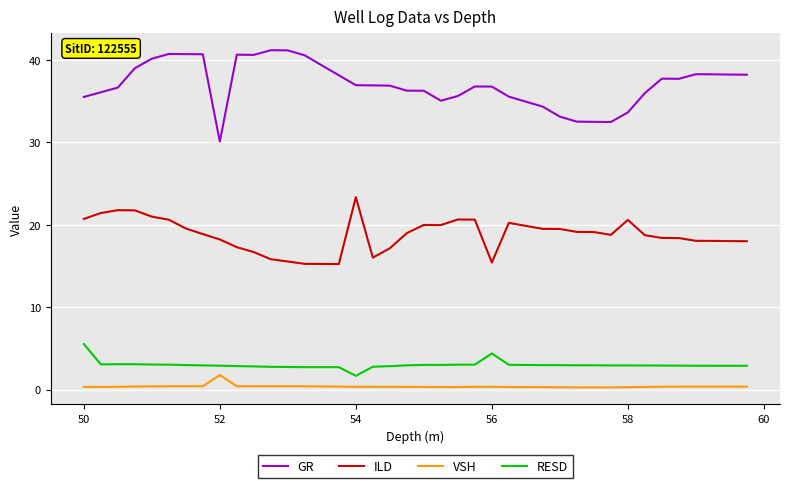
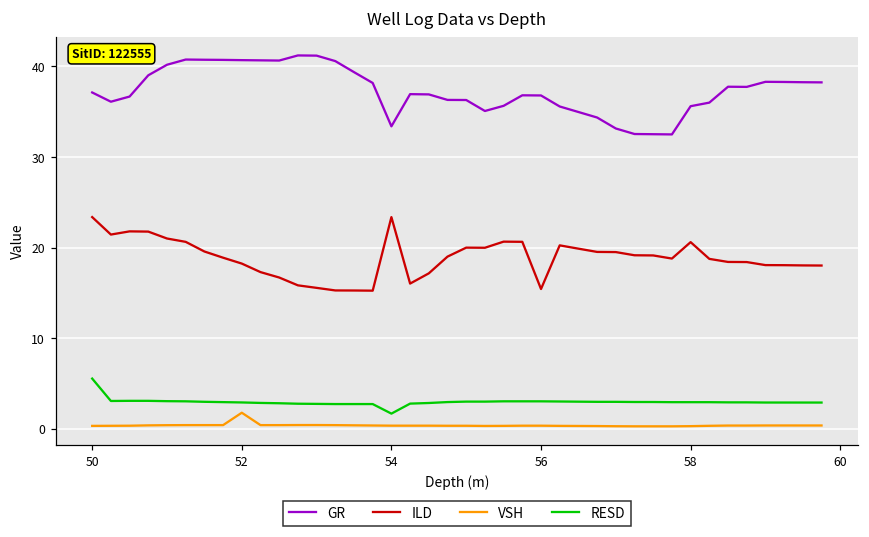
GR, 50: 36 -> 37
ILD, 50: 21 -> 23
GR, 52: 30 -> 41
GR, 54: 37 -> 33
RESD, 56: 4 -> 3
GR, 58: 34 -> 36
